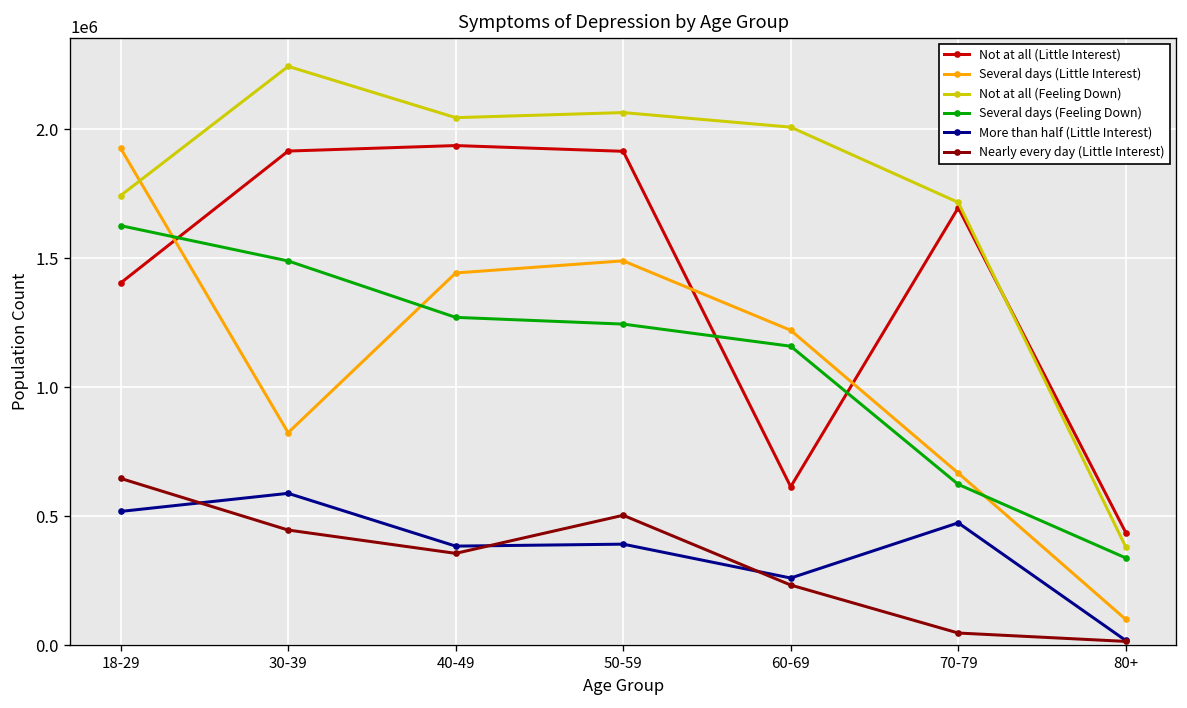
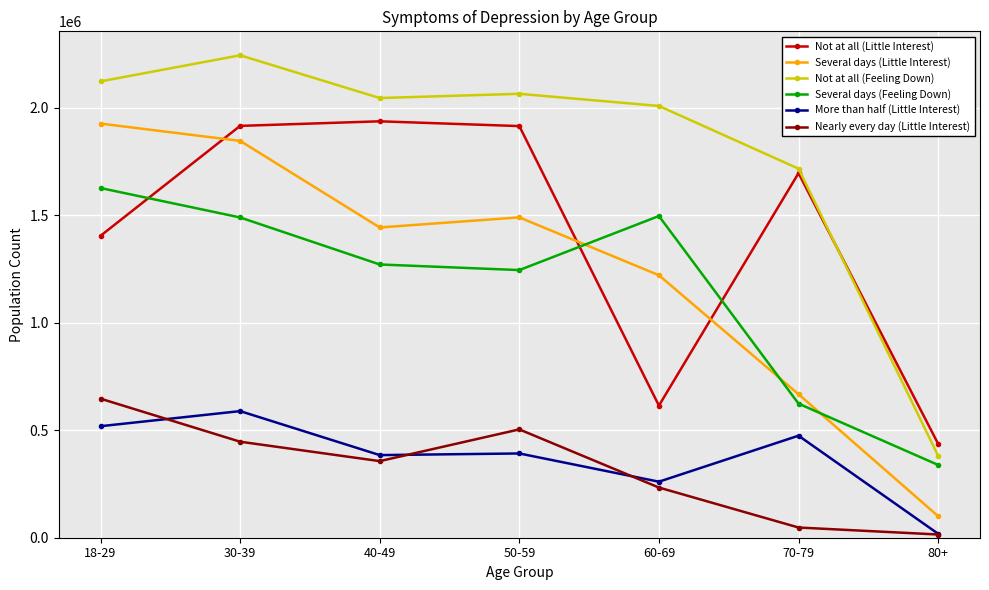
Not at all (Feeling Down), 18-29: 1740000 -> 2120000
Several days (Little Interest), 30-39: 820000 -> 1850000
Several days (Feeling Down), 60-69: 1160000 -> 1500000
